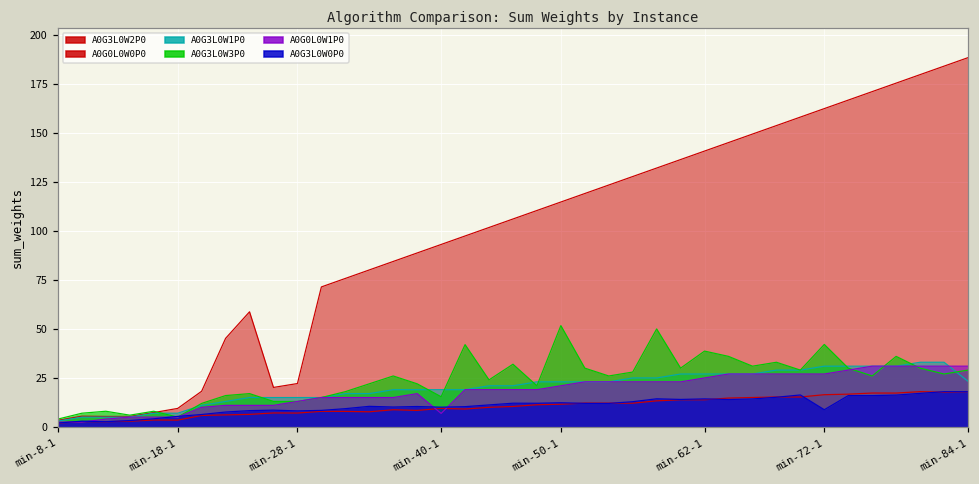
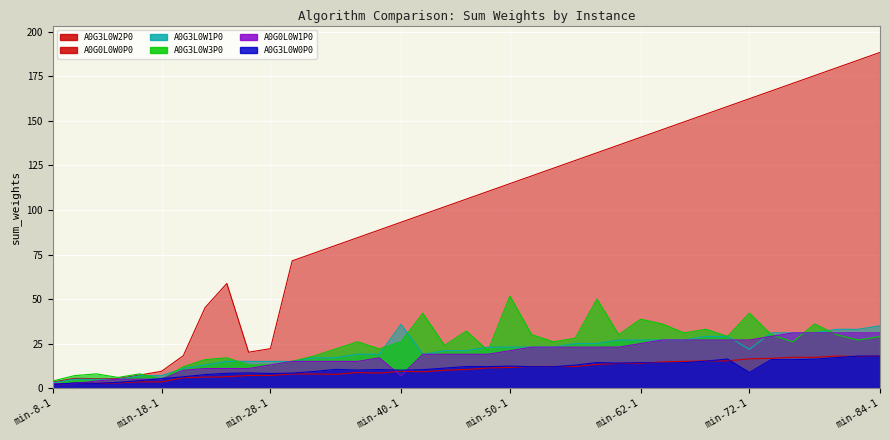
A0G3L0W1P0, min-40-1: 19 -> 36
A0G3L0W3P0, min-40-1: 15 -> 26
A0G3L0W1P0, min-72-1: 31 -> 22
A0G3L0W1P0, min-84-1: 23 -> 35
